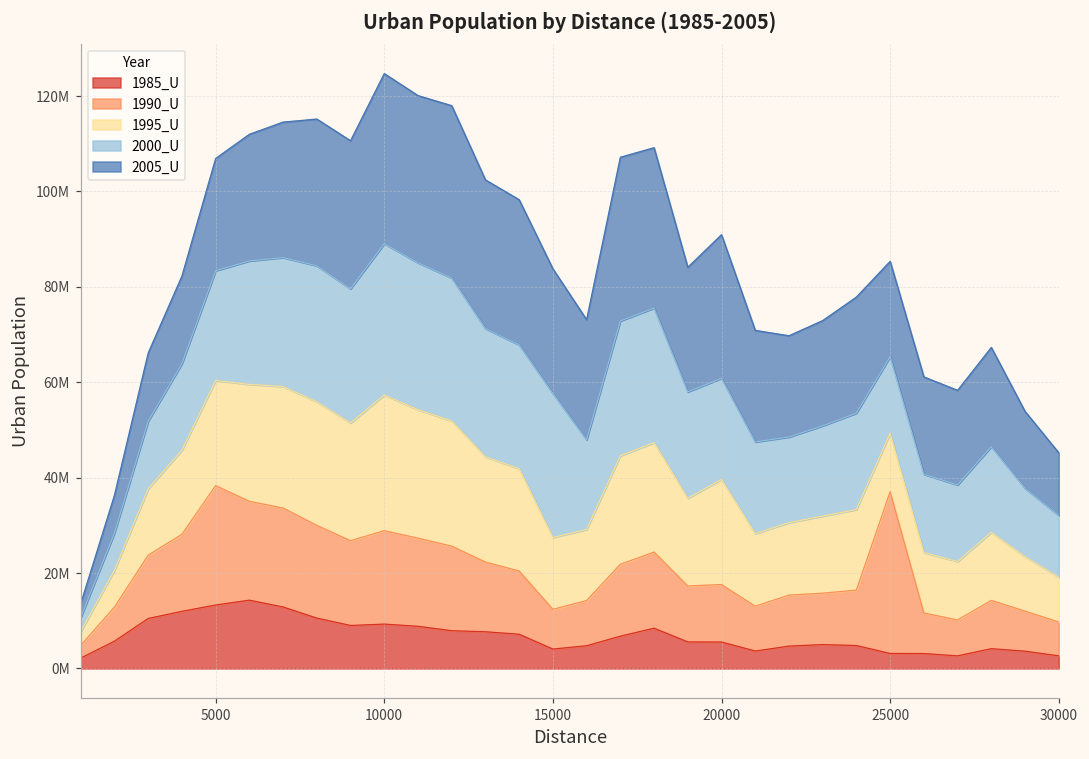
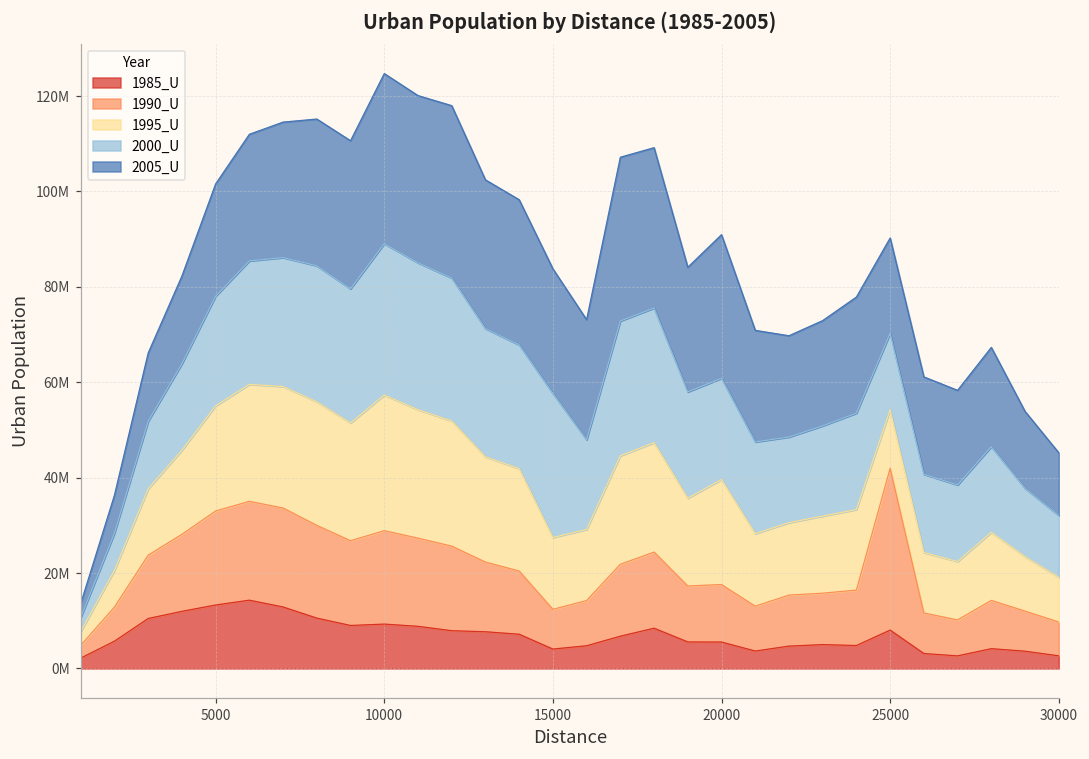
1990_U, 5000: 25000000 -> 20000000
1985_U, 25000: 3000000 -> 8000000
